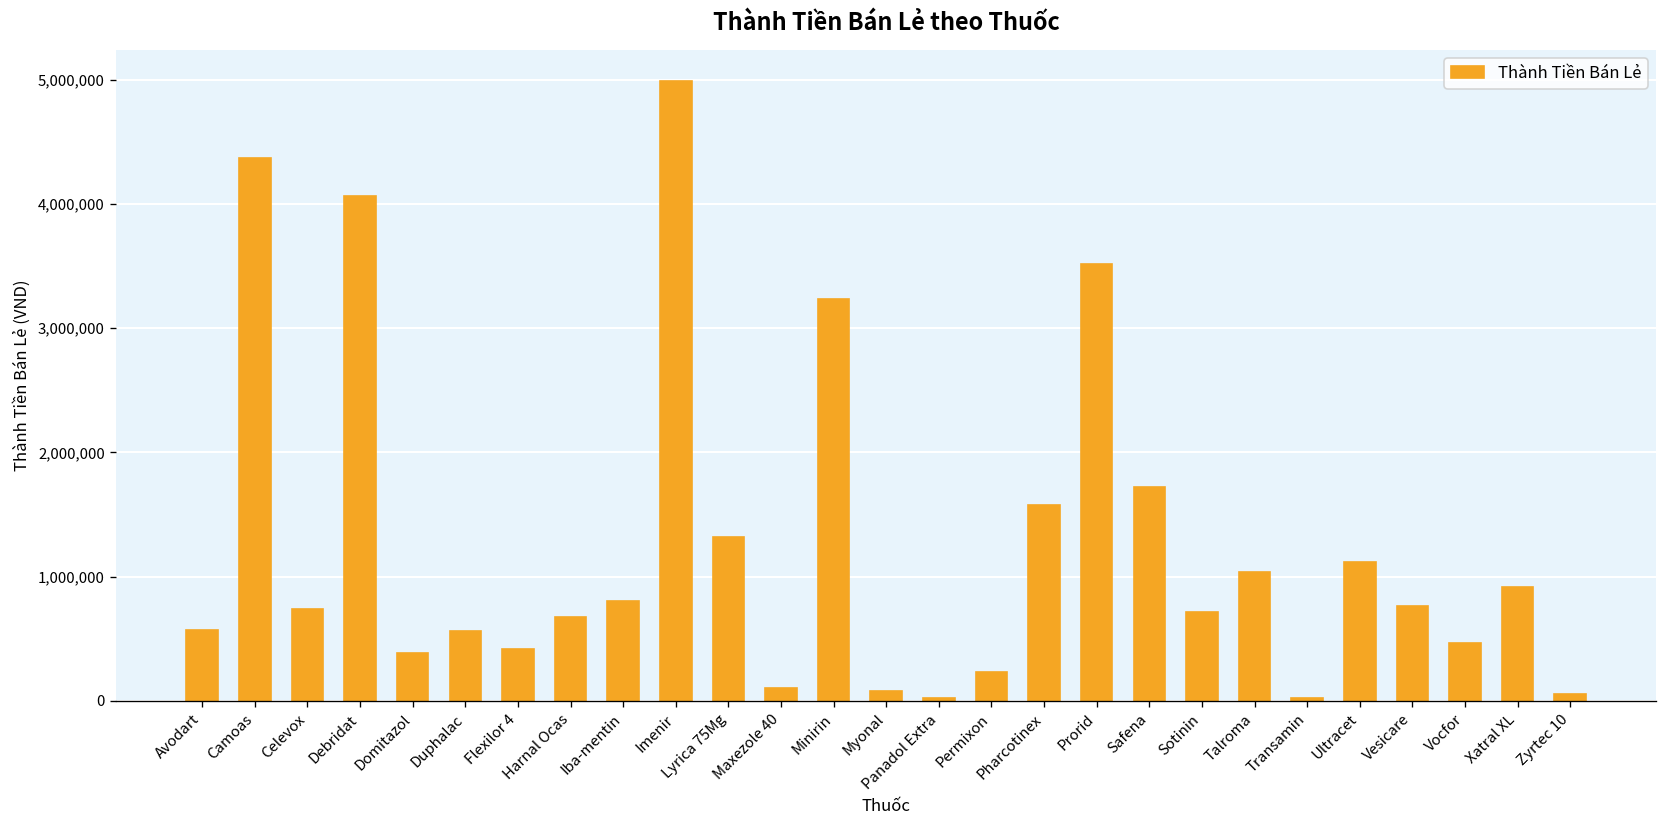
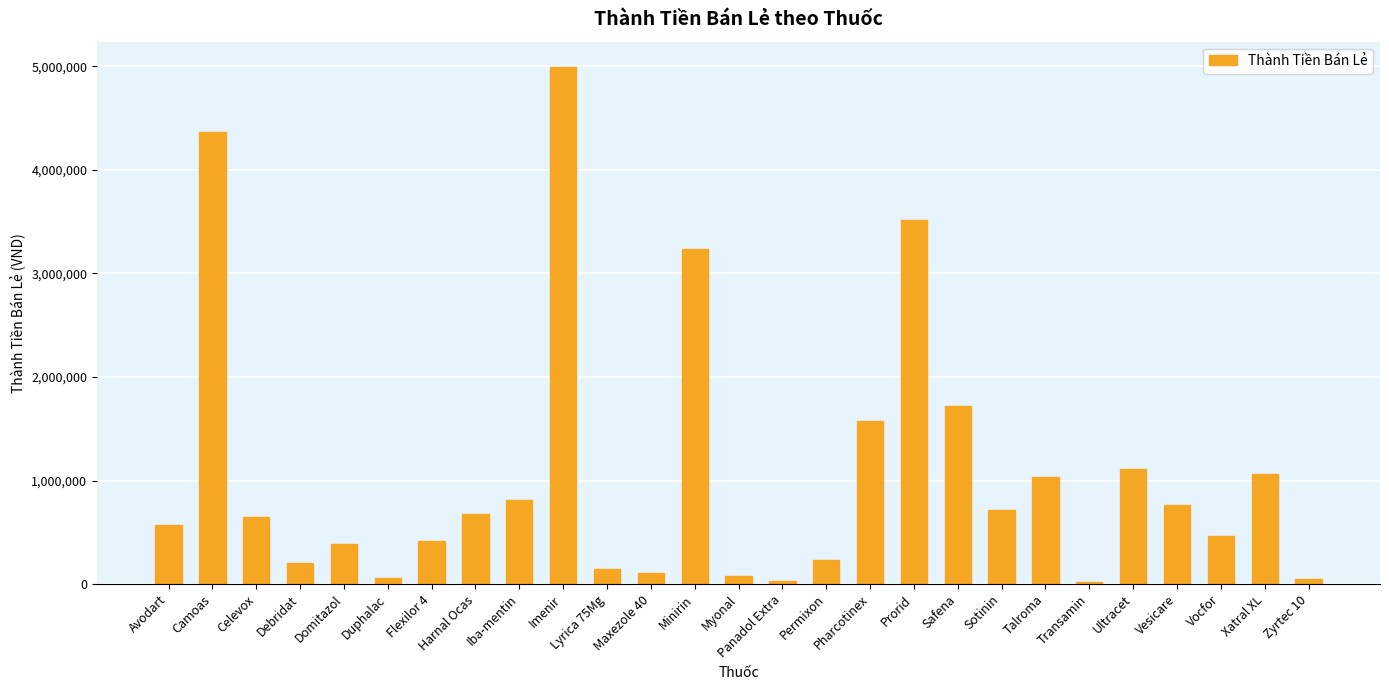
Celevox: 740,000 -> 650,000
Debridat: 4,070,000 -> 210,000
Duphalac: 560,000 -> 60,000
Lyrica 75Mg: 1,320,000 -> 140,000
Xatral XL: 920,000 -> 1,060,000
